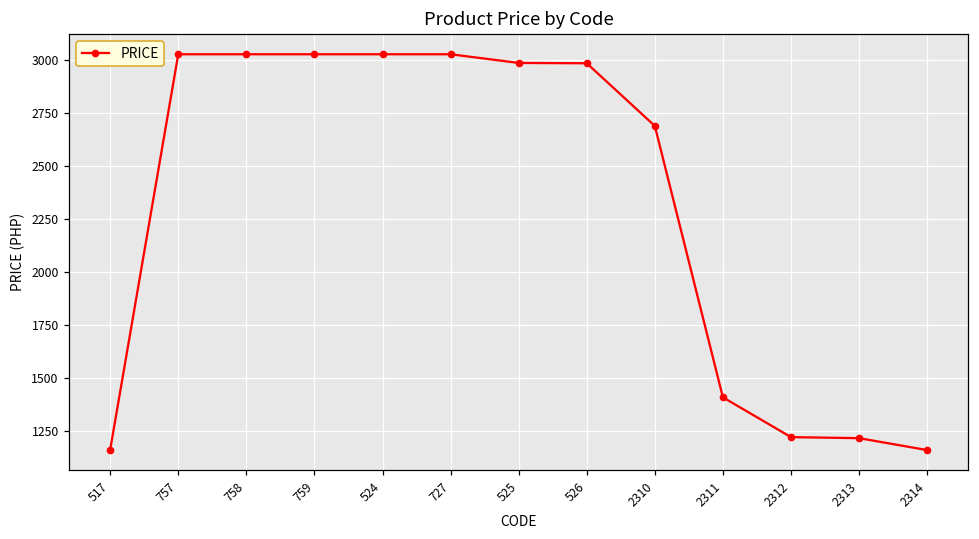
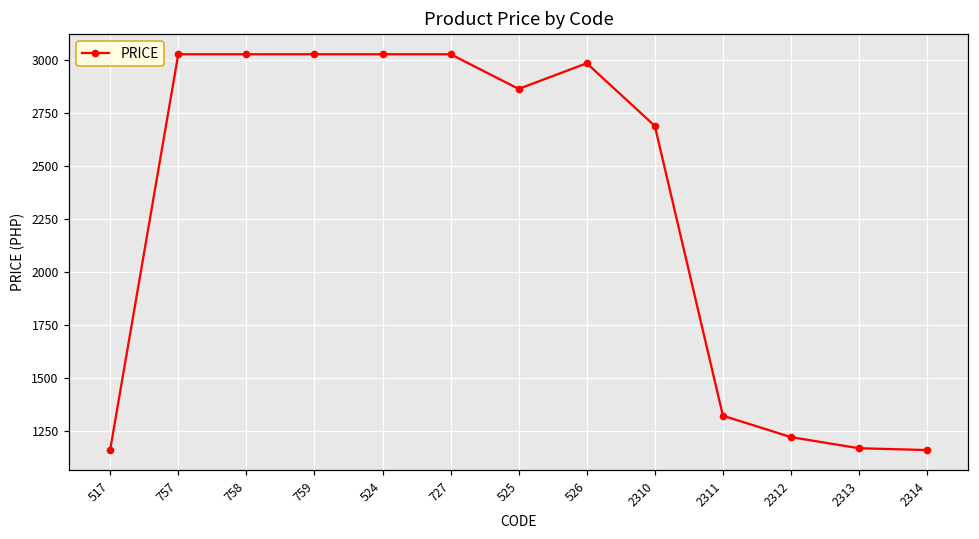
525: 2990 -> 2860
2311: 1410 -> 1320
2313: 1210 -> 1170
